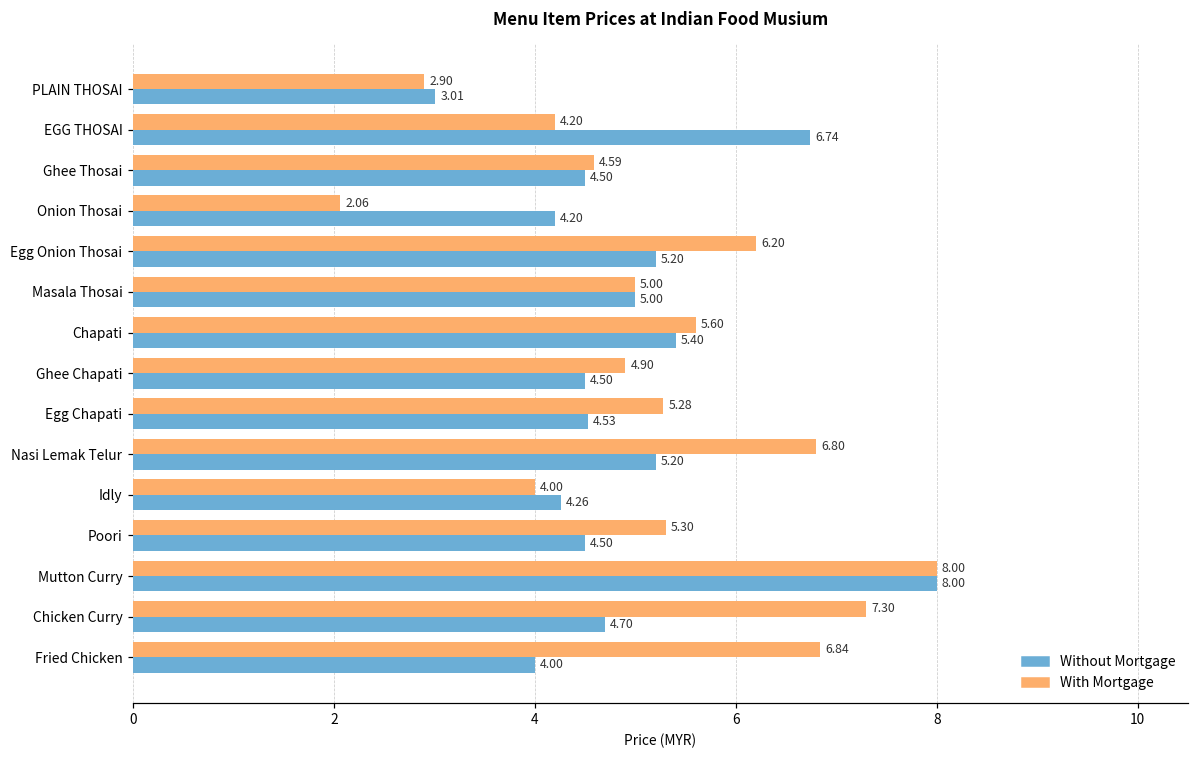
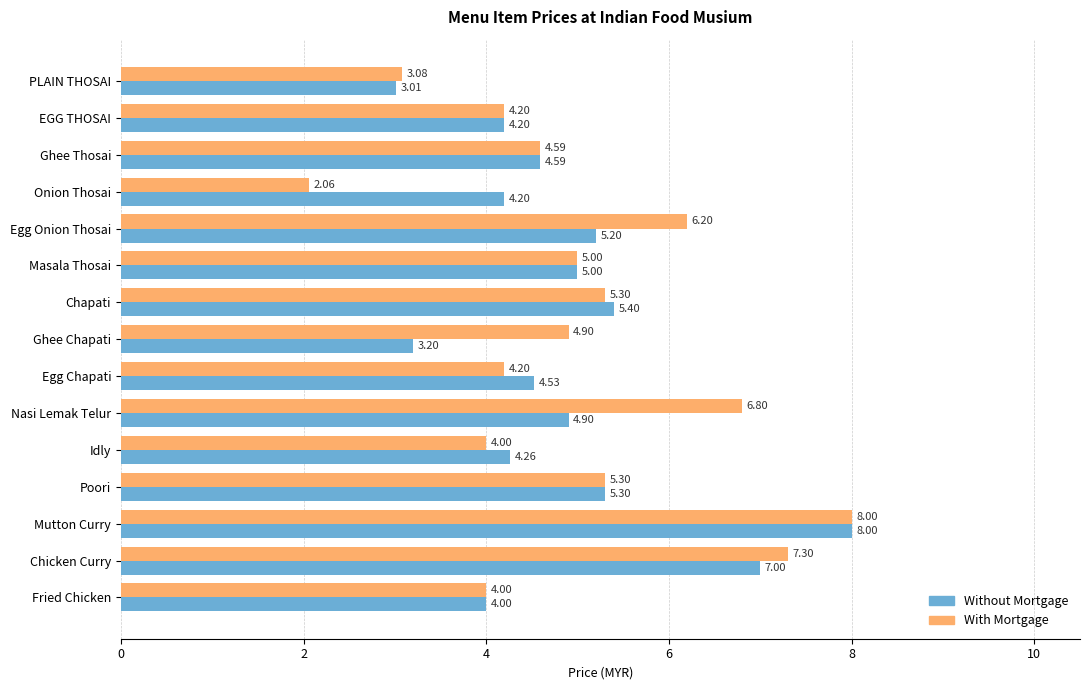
With Mortgage, PLAIN THOSAI: 2.90 -> 3.08
Without Mortgage, EGG THOSAI: 6.74 -> 4.20
Without Mortgage, Ghee Thosai: 4.50 -> 4.59
With Mortgage, Chapati: 5.60 -> 5.30
Without Mortgage, Ghee Chapati: 4.50 -> 3.20
With Mortgage, Egg Chapati: 5.28 -> 4.20
Without Mortgage, Nasi Lemak Telur: 5.20 -> 4.90
Without Mortgage, Poori: 4.50 -> 5.30
Without Mortgage, Chicken Curry: 4.70 -> 7.00
With Mortgage, Fried Chicken: 6.84 -> 4.00
